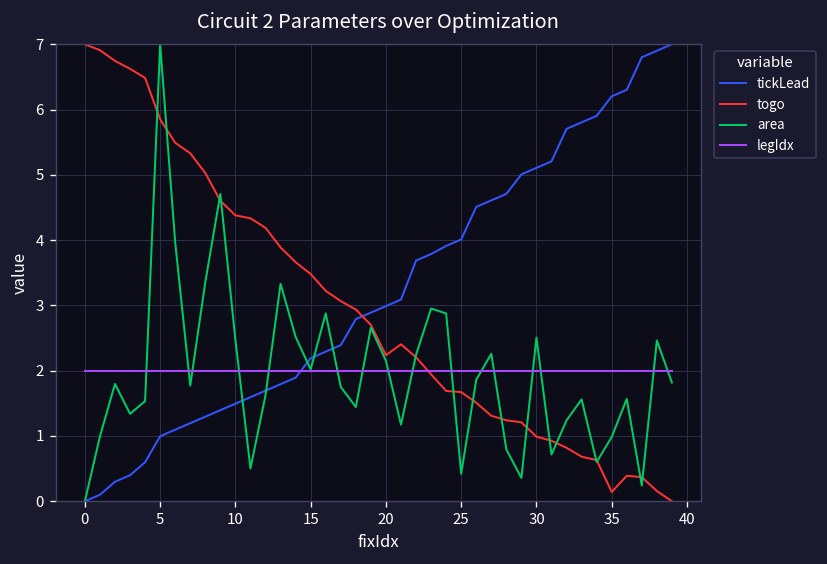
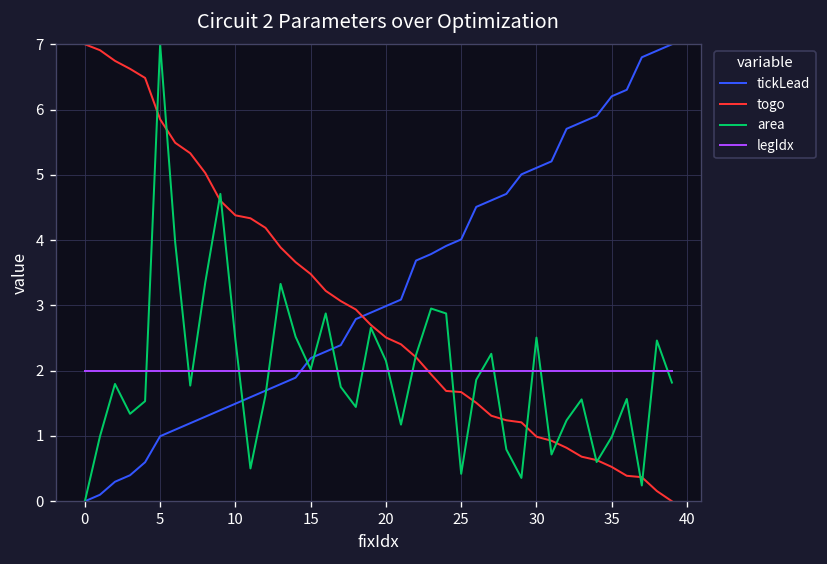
togo, 20: 2.2 -> 2.5
togo, 35: 0.1 -> 0.5
